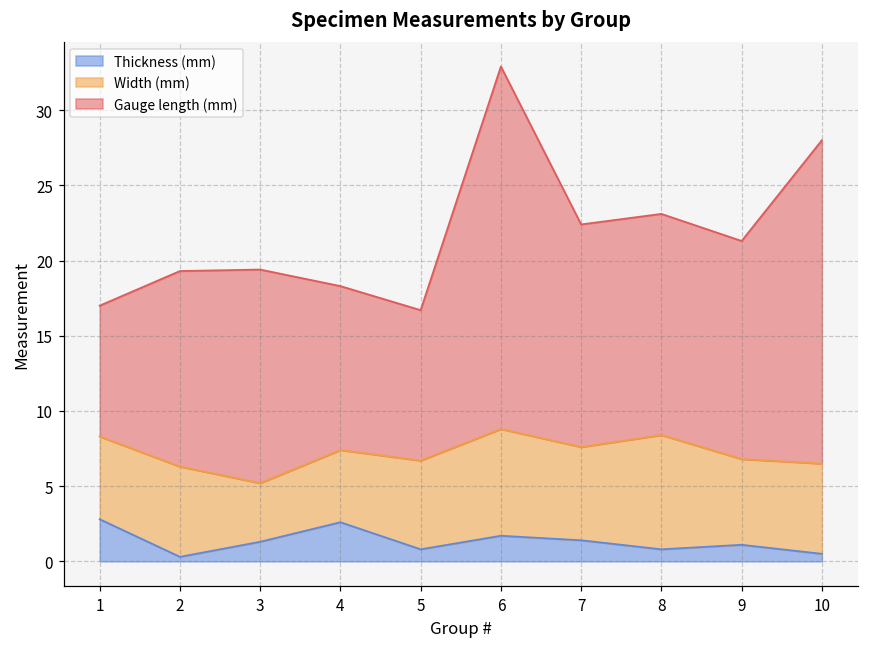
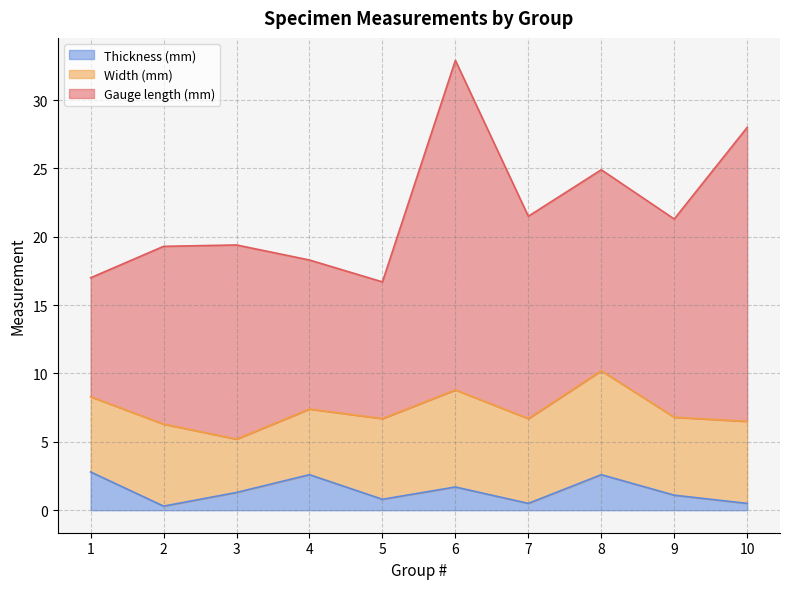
Thickness (mm), 7: 1.4 -> 0.5
Thickness (mm), 8: 0.8 -> 2.6
